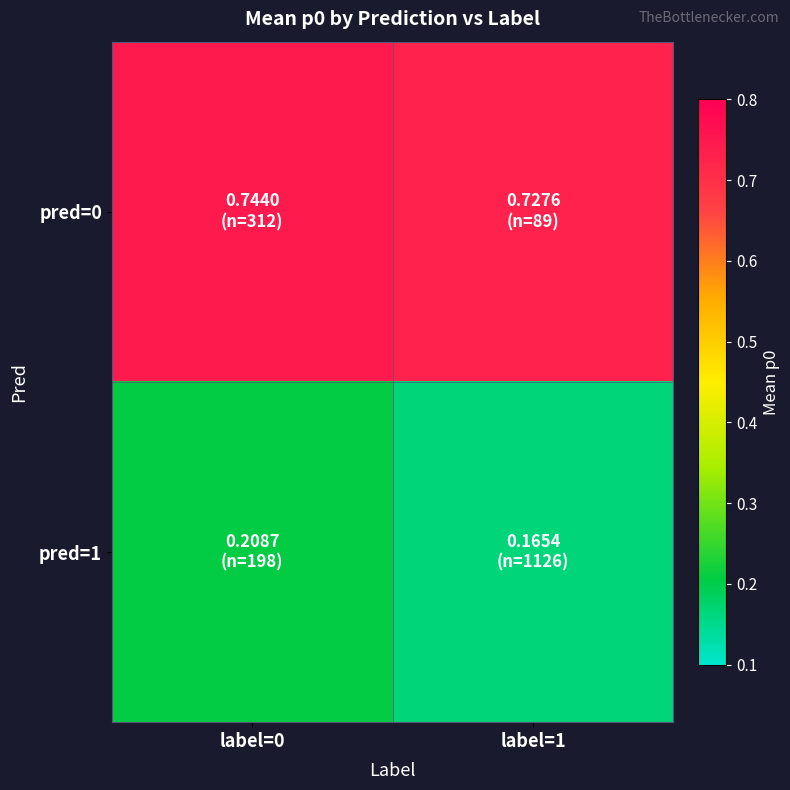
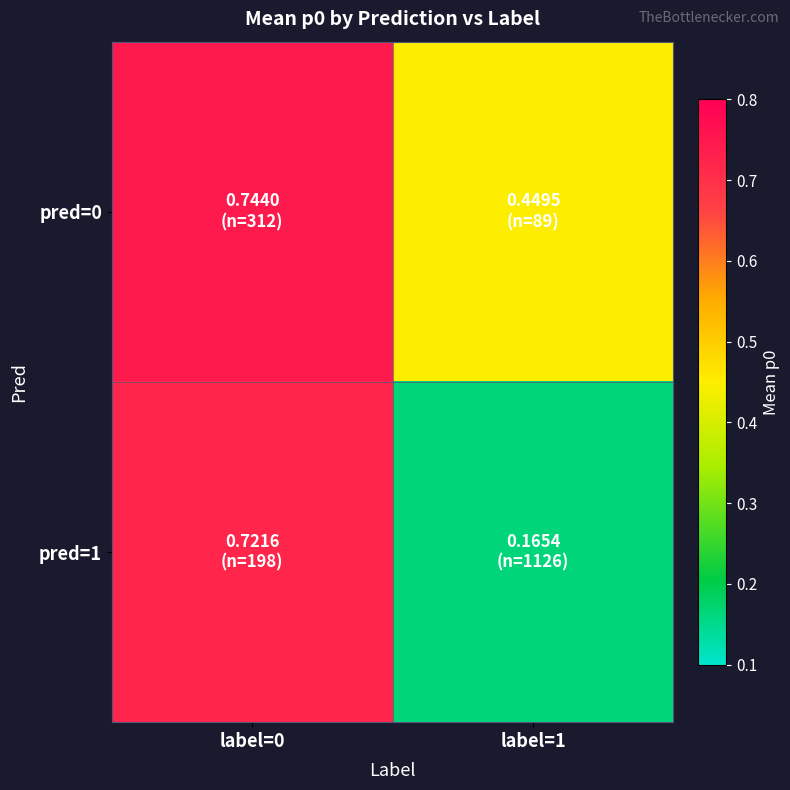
pred=0, label=1: 0.7276 -> 0.4495
pred=1, label=0: 0.2087 -> 0.7216
